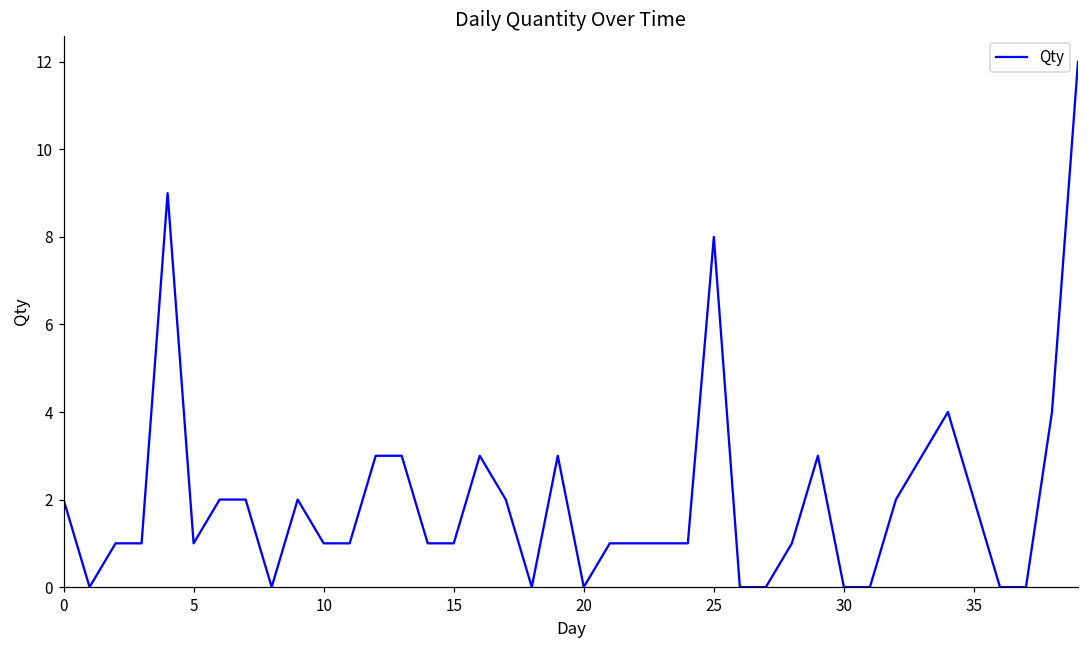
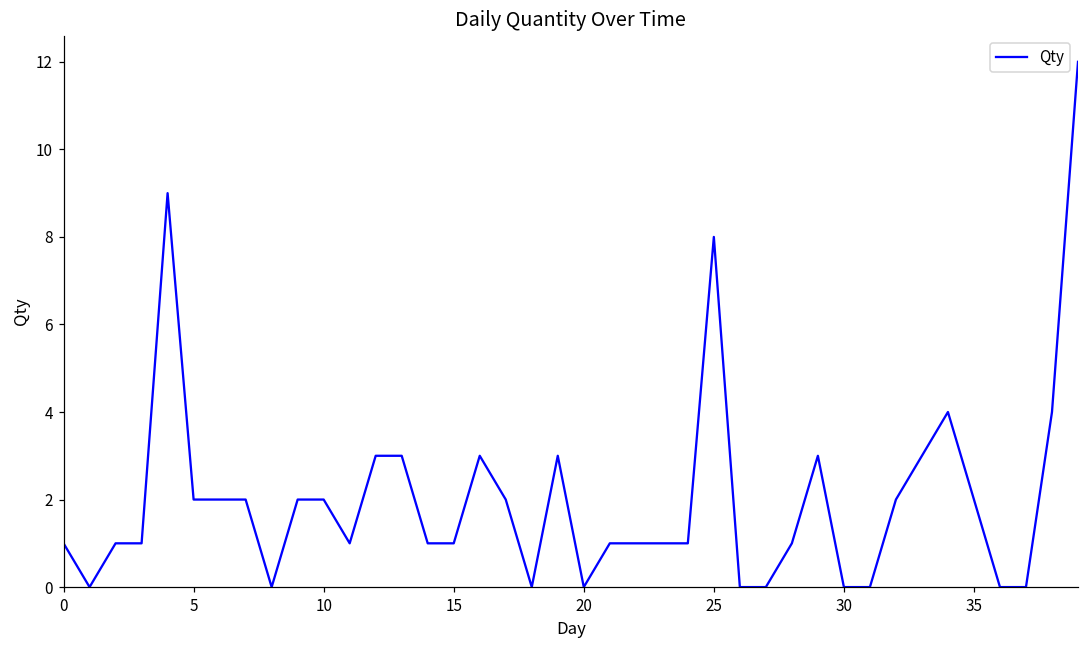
0: 2 -> 1
5: 1 -> 2
10: 1 -> 2
